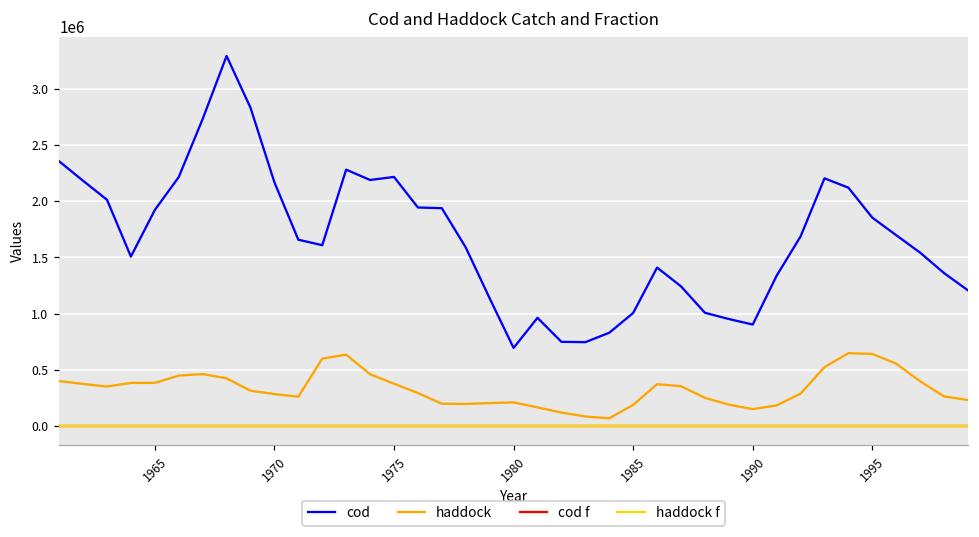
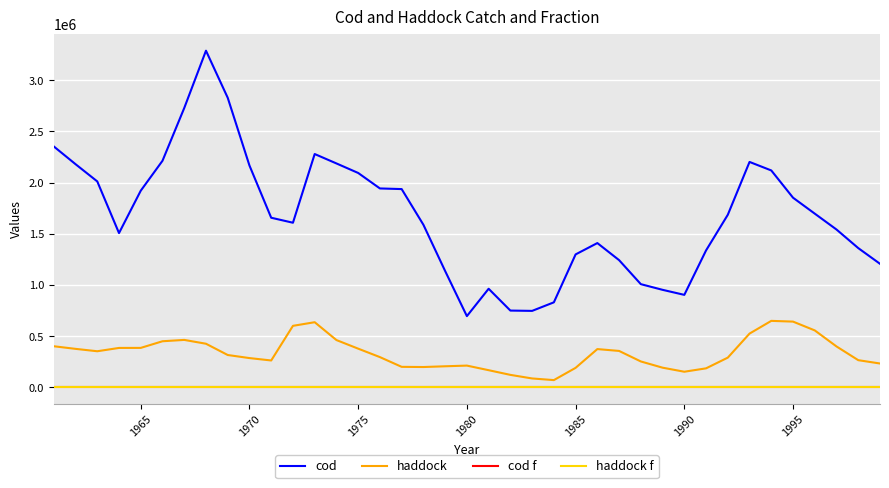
cod, 1975: 2210000 -> 2090000
cod, 1985: 1010000 -> 1300000
